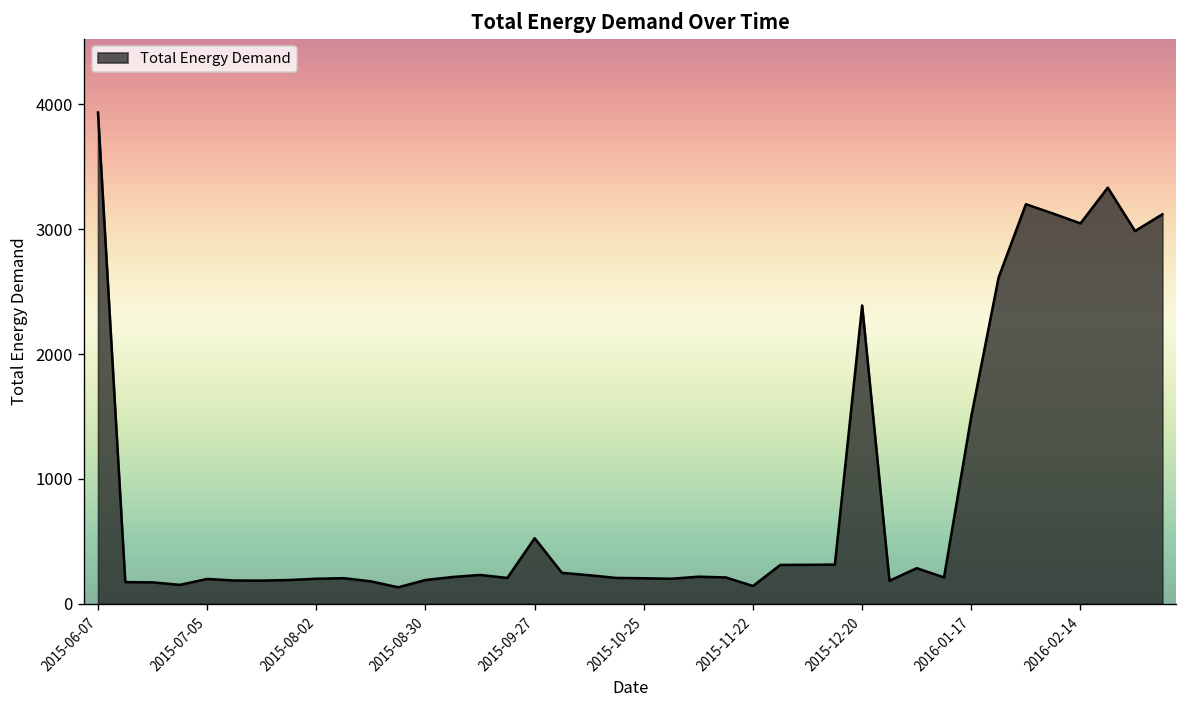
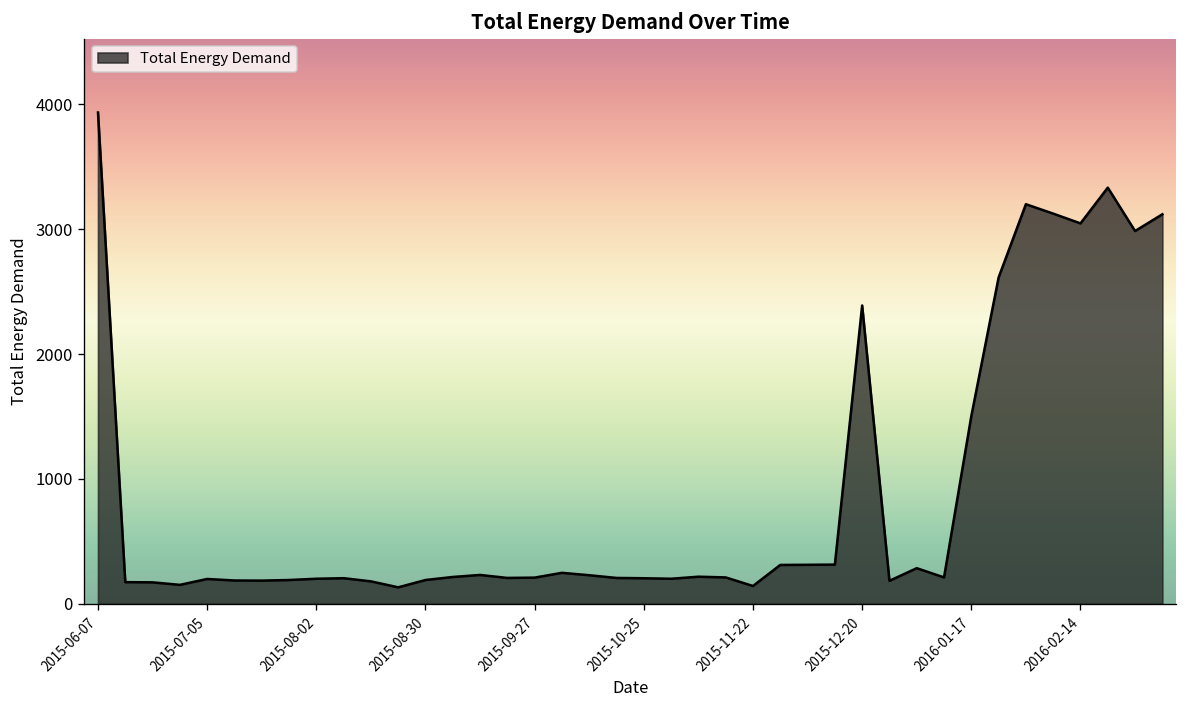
2015-09-27: 530 -> 210
